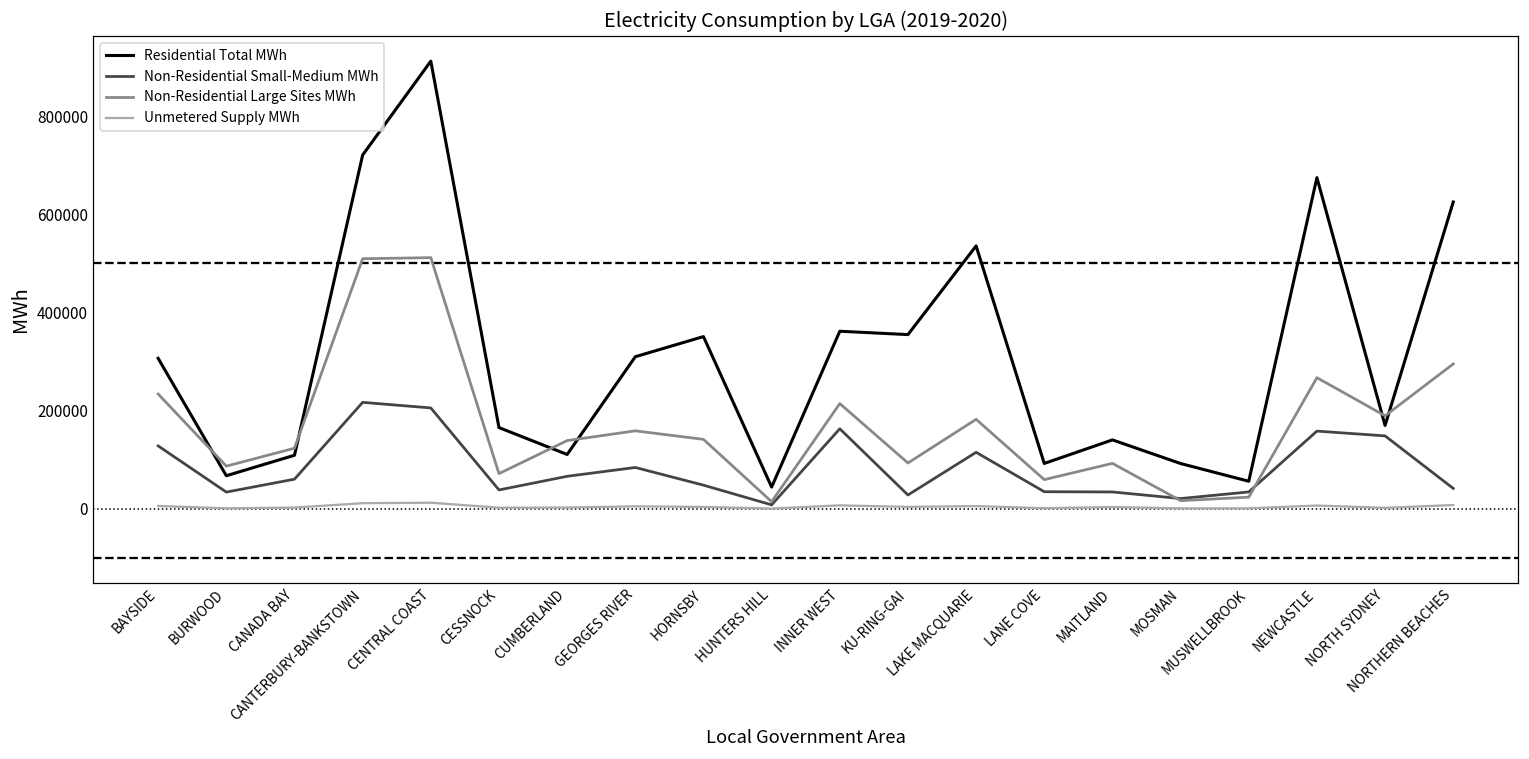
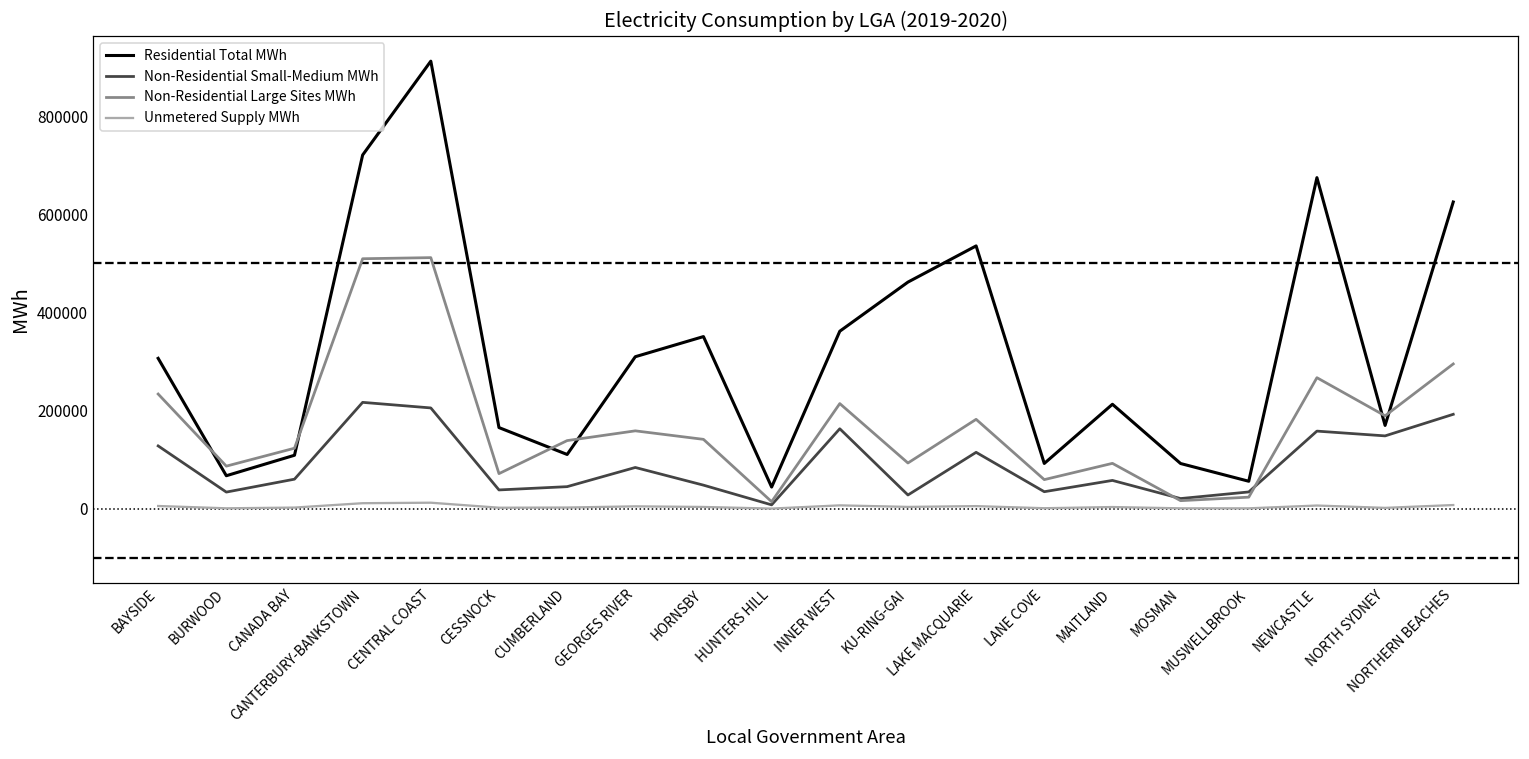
Non-Residential Small-Medium MWh, CUMBERLAND: 70000 -> 50000
Residential Total MWh, KU-RING-GAI: 350000 -> 460000
Residential Total MWh, MAITLAND: 140000 -> 210000
Non-Residential Small-Medium MWh, MAITLAND: 30000 -> 60000
Non-Residential Small-Medium MWh, NORTHERN BEACHES: 40000 -> 190000
